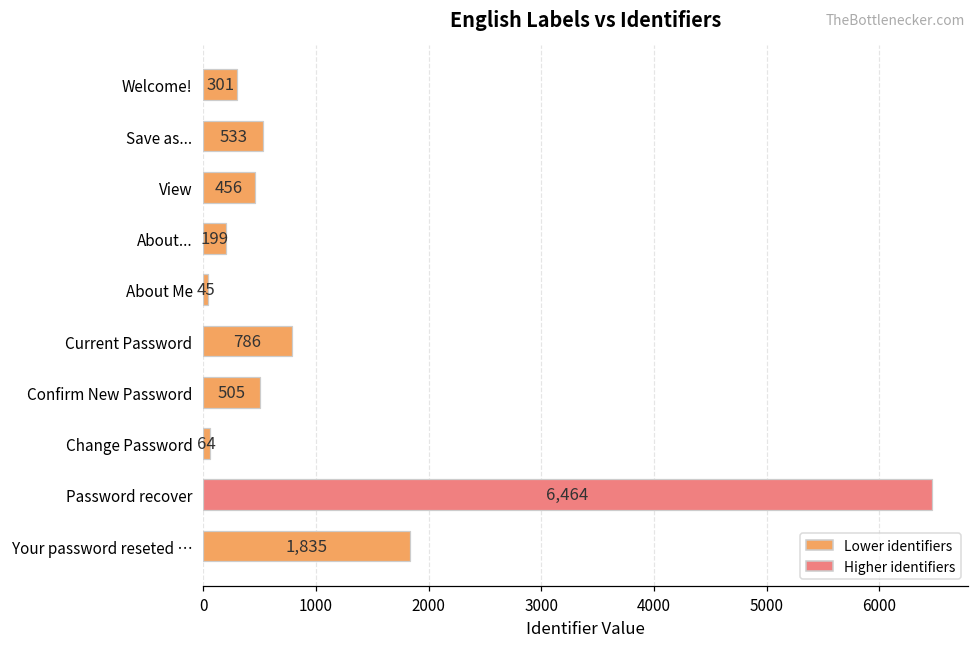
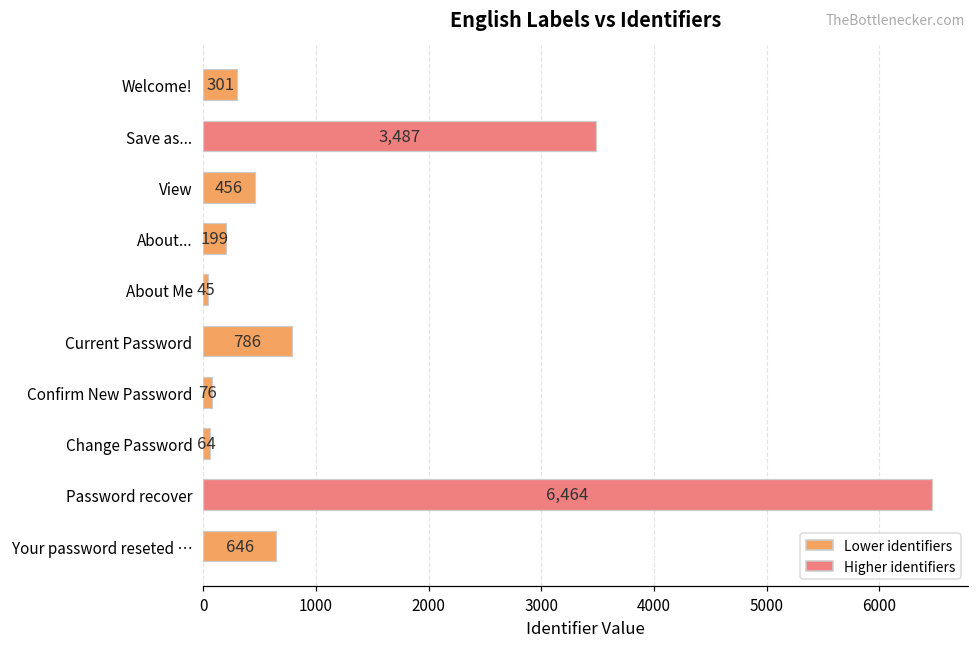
Save as...: 533 -> 3,487
Confirm New Password: 505 -> 76
Your password reseted …: 1,835 -> 646
